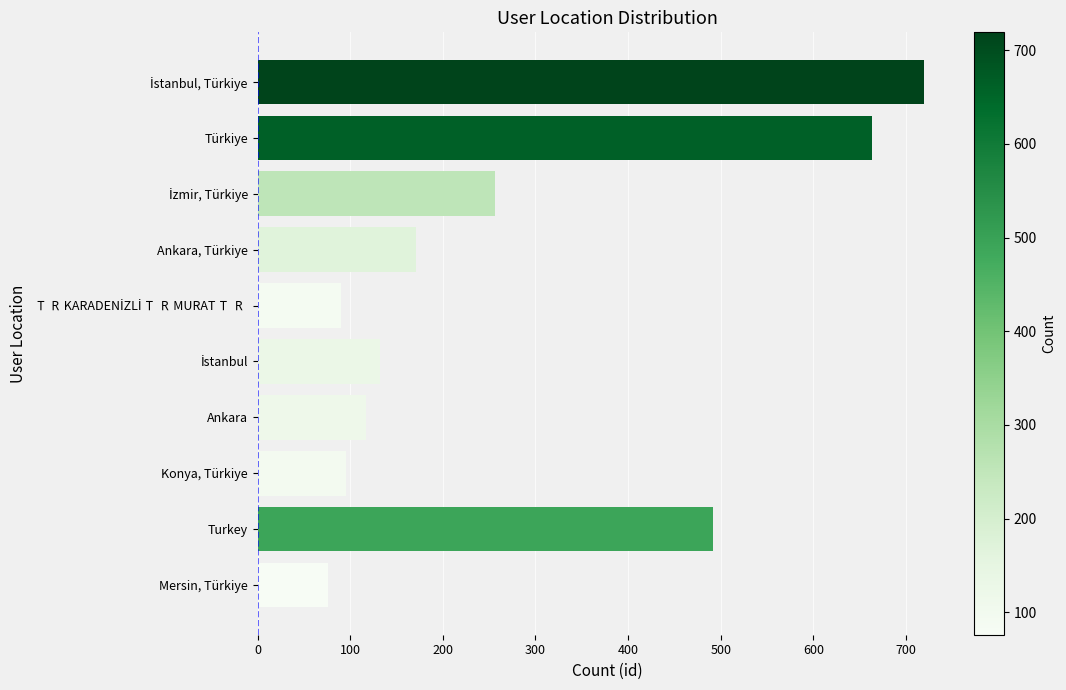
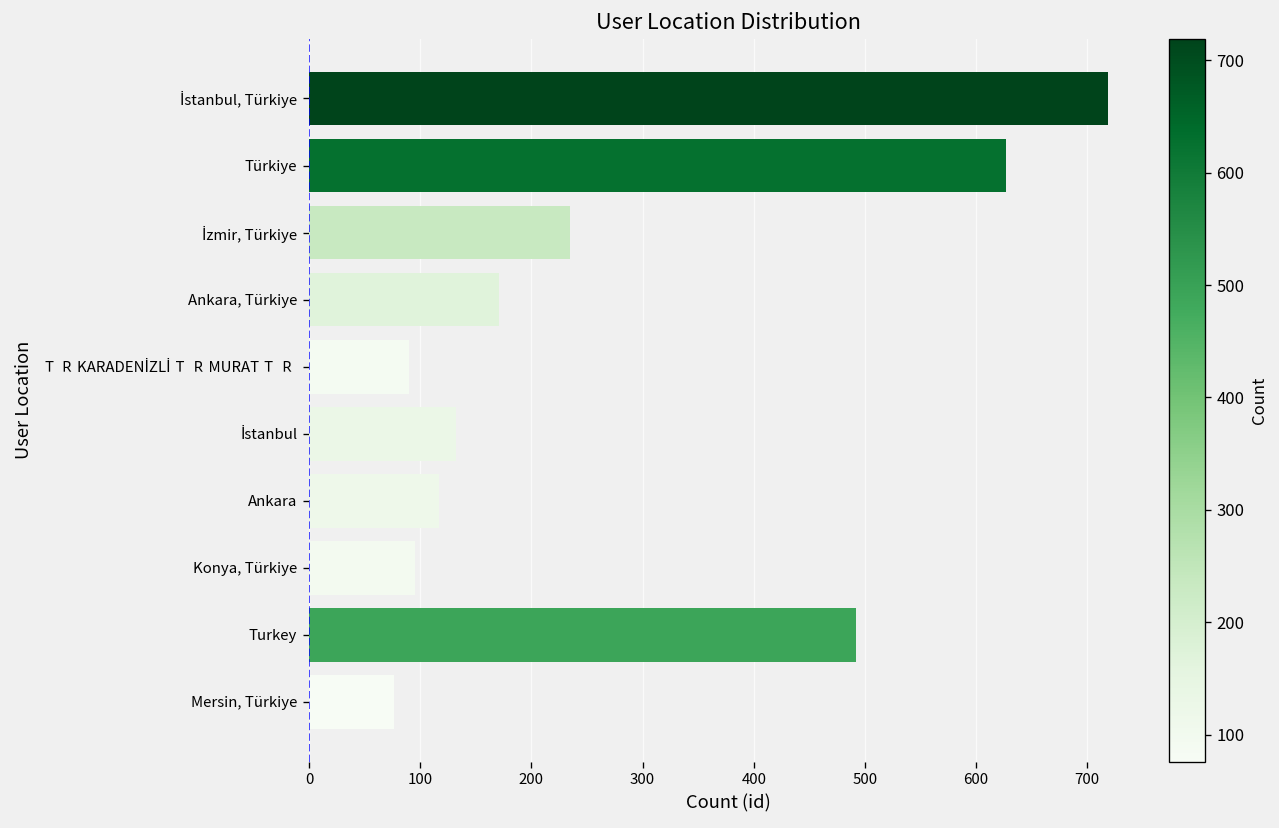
Türkiye: 660 -> 630
İzmir, Türkiye: 260 -> 240
